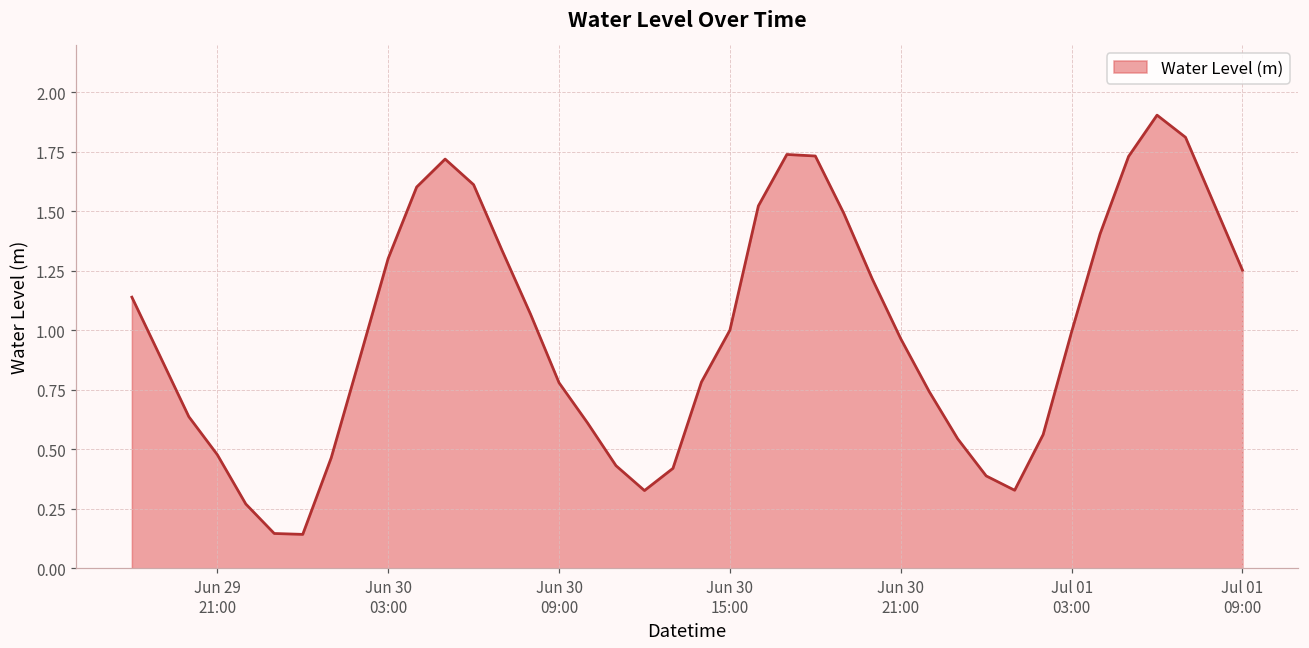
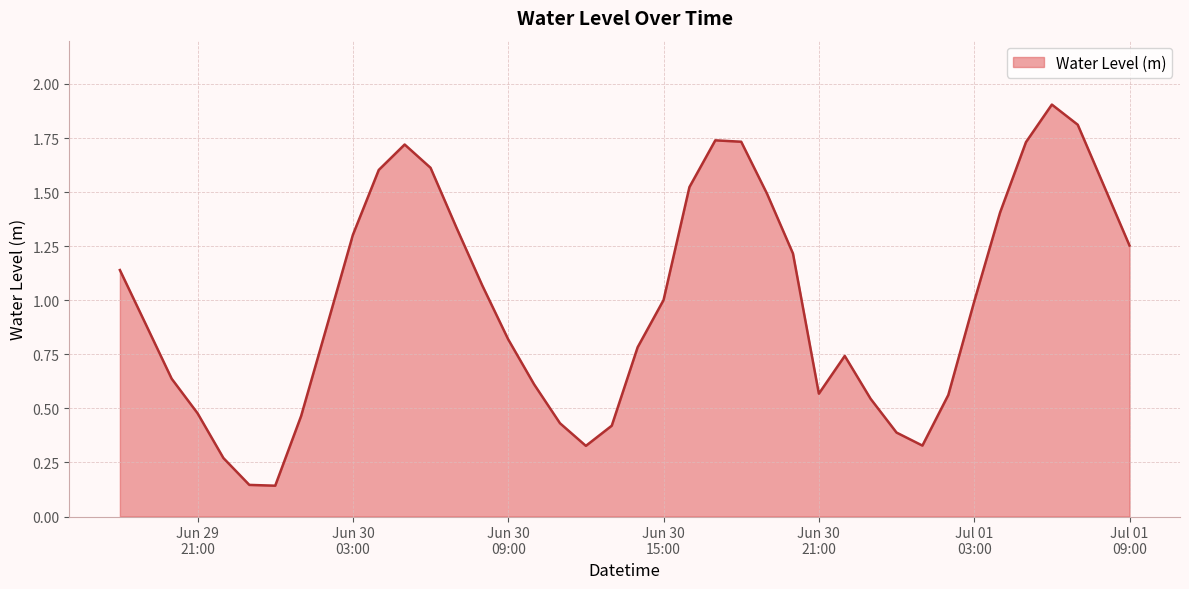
Jun 30 09:00: 0.78 -> 0.82
Jun 30 21:00: 0.96 -> 0.57
